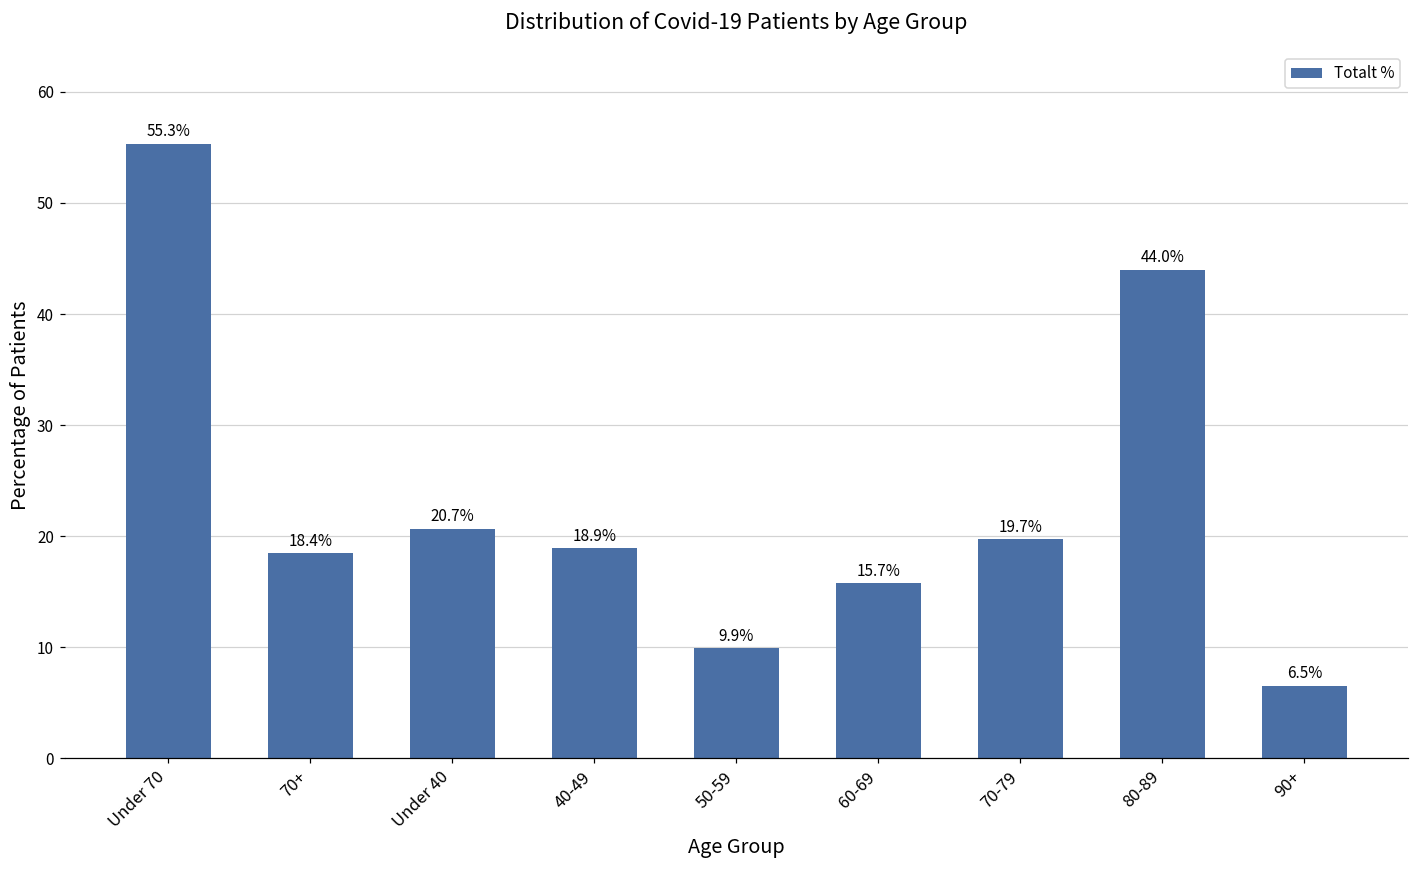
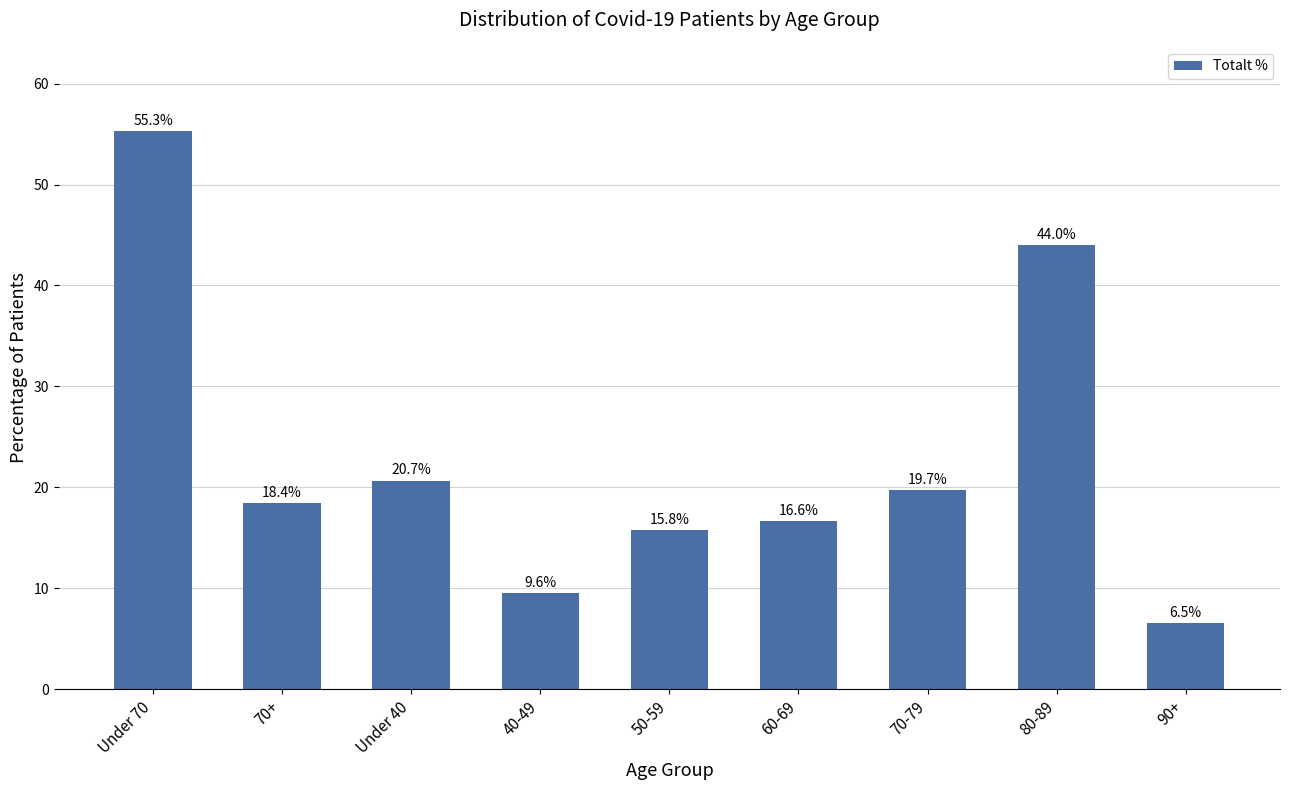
40-49: 18.9% -> 9.6%
50-59: 9.9% -> 15.8%
60-69: 15.7% -> 16.6%
